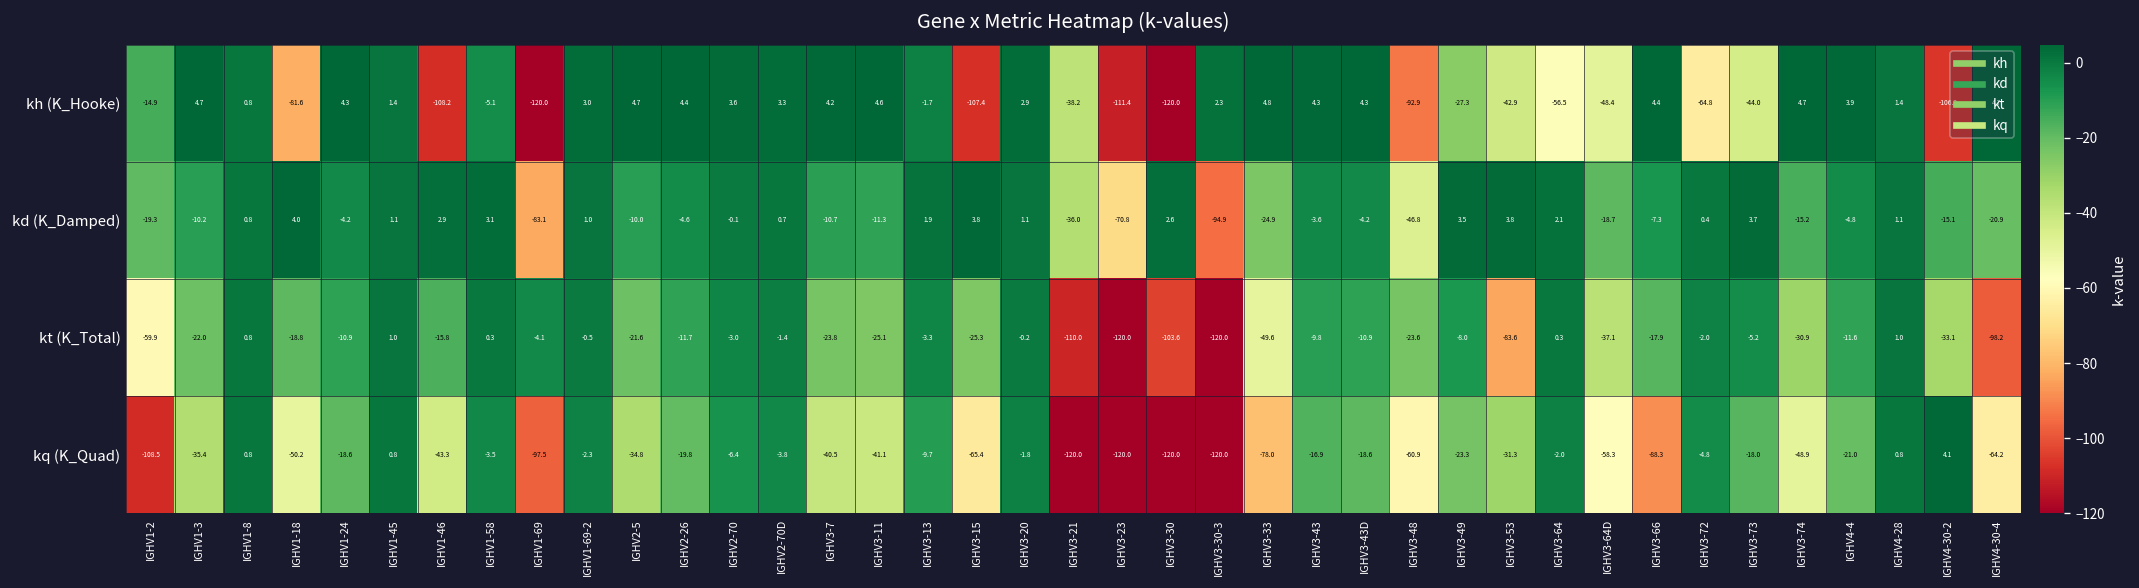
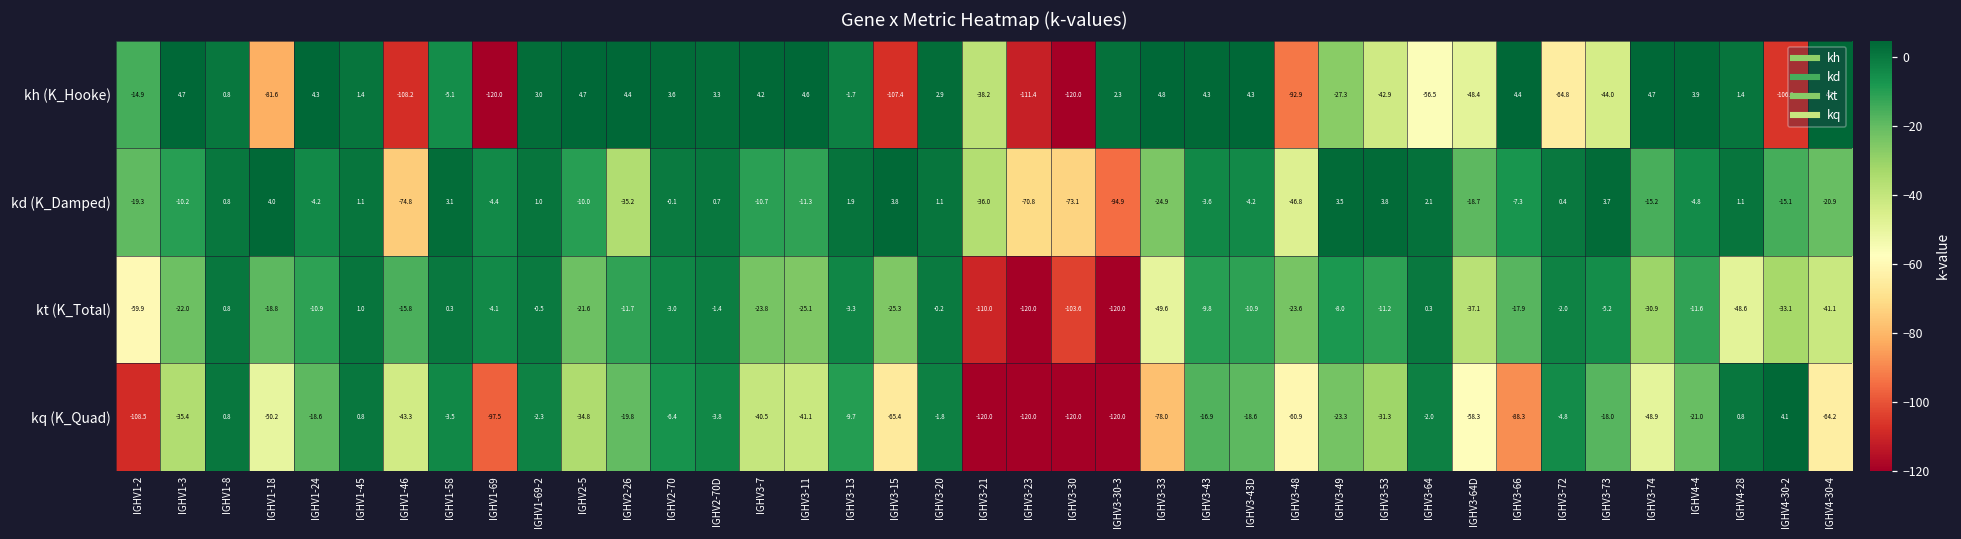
kd (K_Damped), IGHV1-46: 2.9 -> -74.8
kd (K_Damped), IGHV1-69: -83.1 -> -4.4
kd (K_Damped), IGHV2-26: -4.6 -> -35.2
kd (K_Damped), IGHV3-30: 2.6 -> -73.1
kt (K_Total), IGHV3-53: -83.6 -> -11.2
kt (K_Total), IGHV4-28: 1.0 -> -48.6
kt (K_Total), IGHV4-30-4: -98.2 -> -41.1
